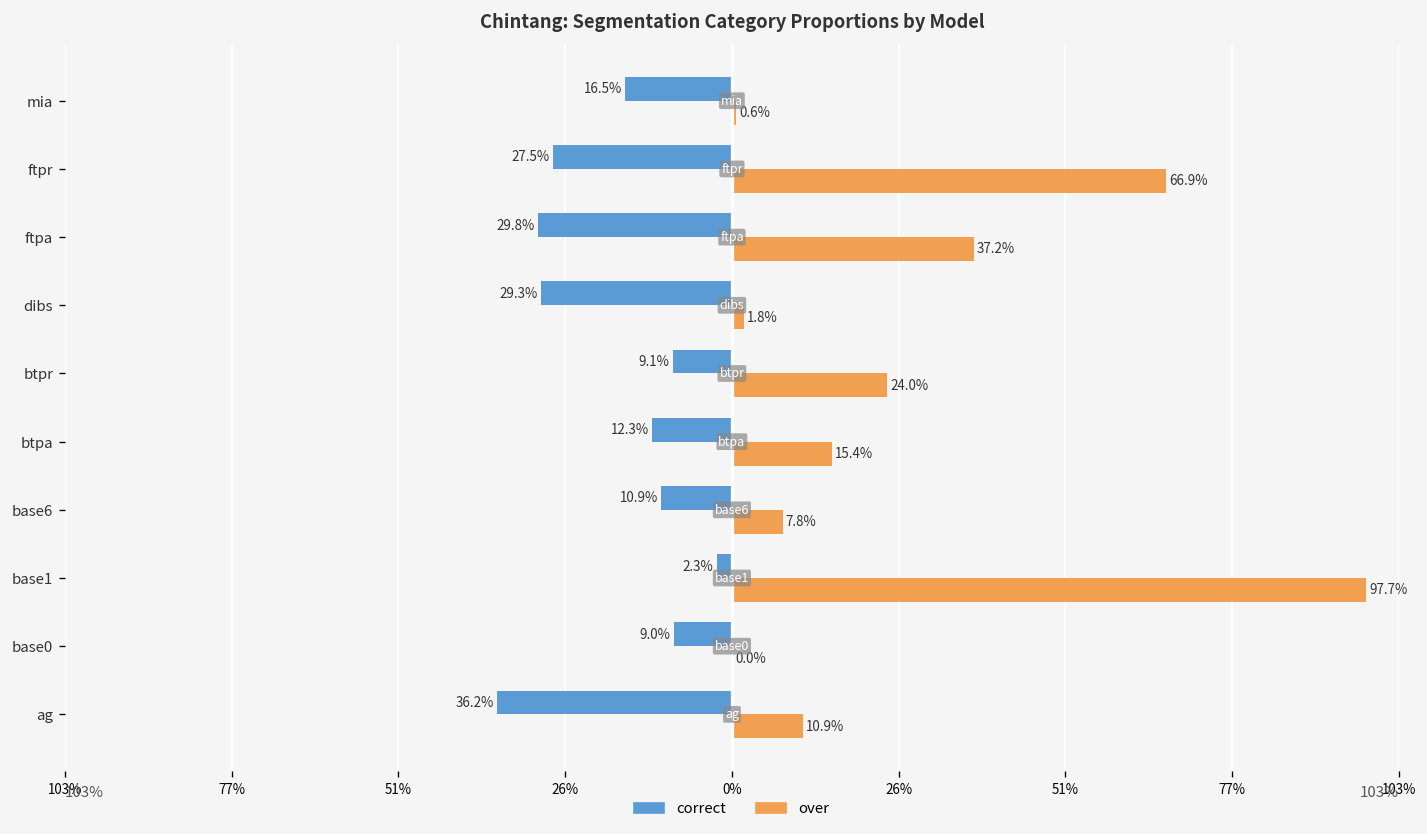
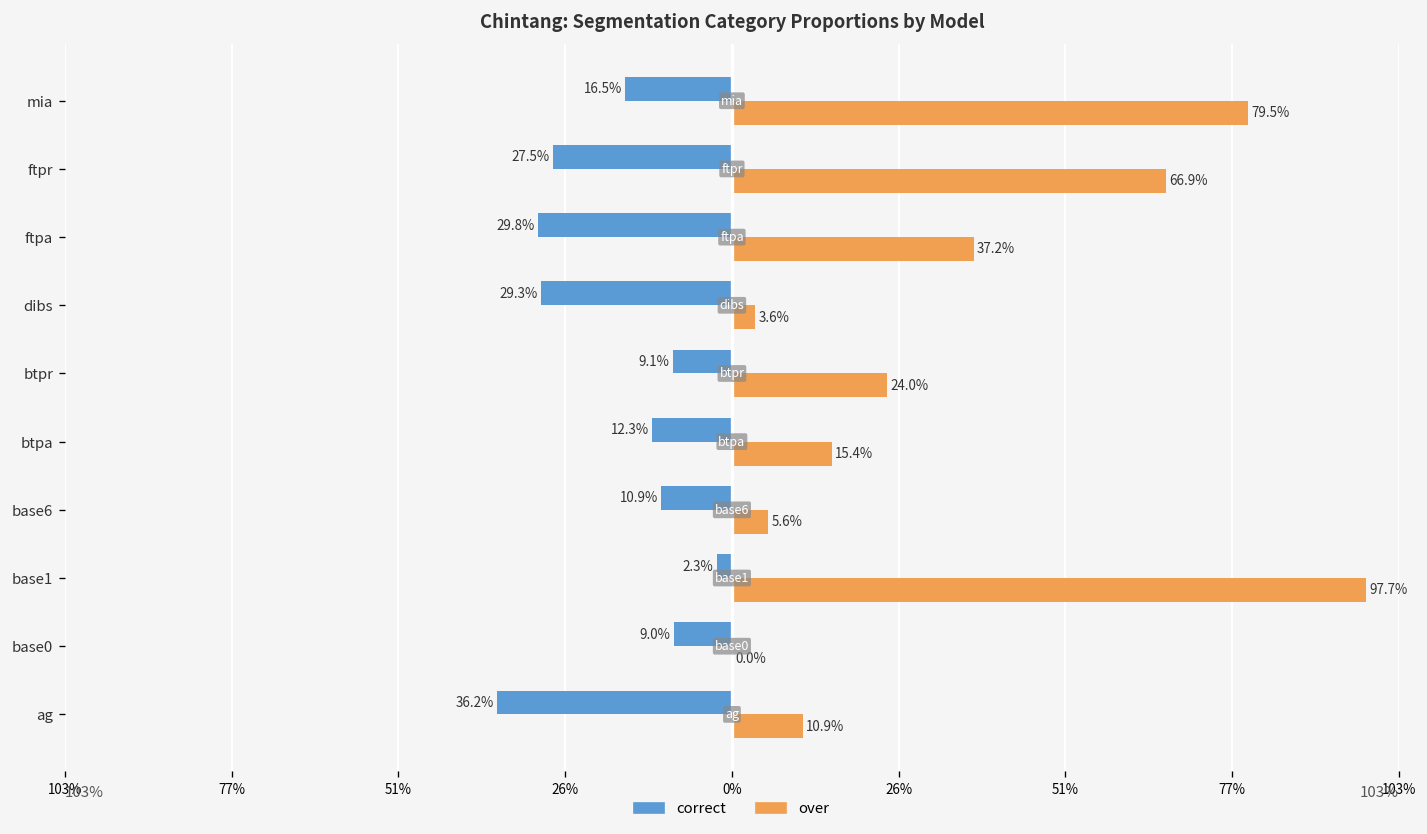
over, mia: 0.6% -> 79.5%
over, dibs: 1.8% -> 3.6%
over, base6: 7.8% -> 5.6%
